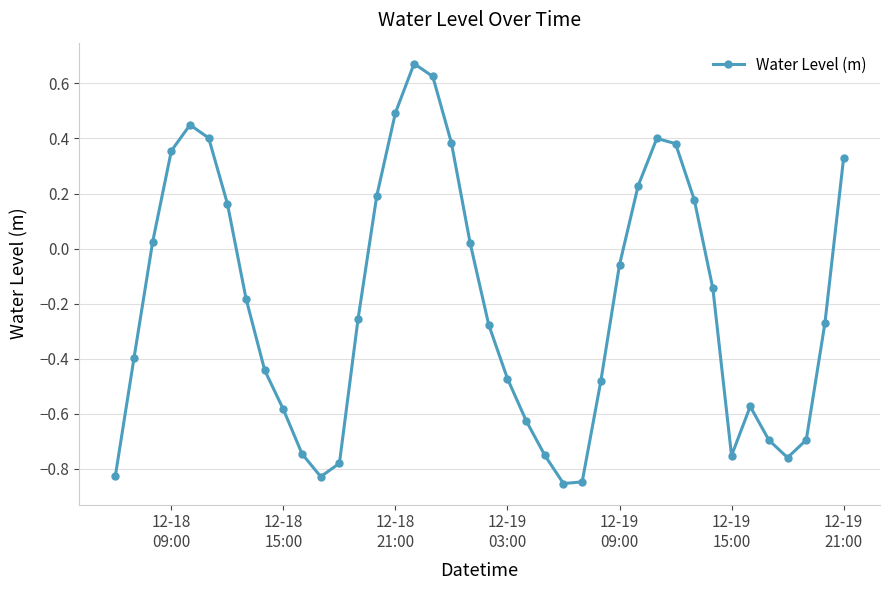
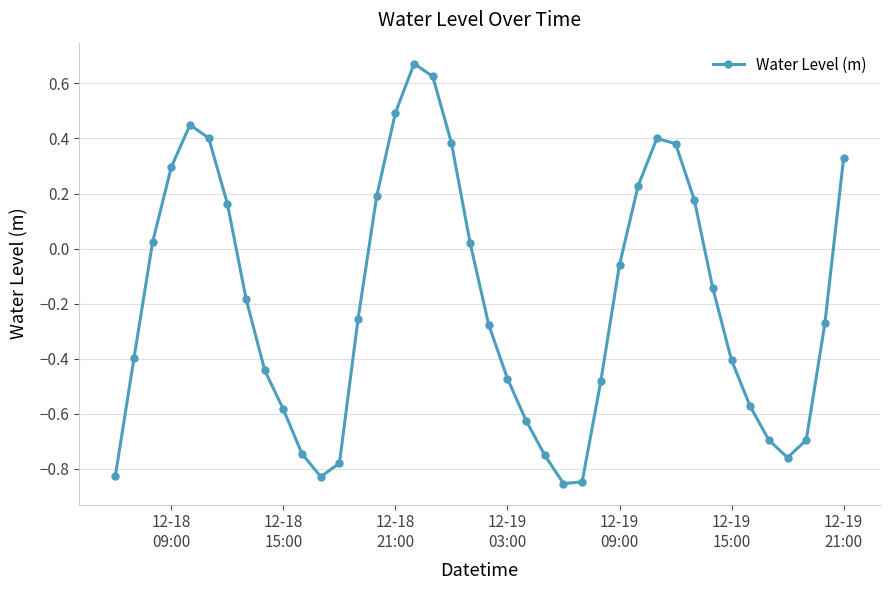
12-18 09:00: 0.36 -> 0.30
12-19 15:00: -0.75 -> -0.41
